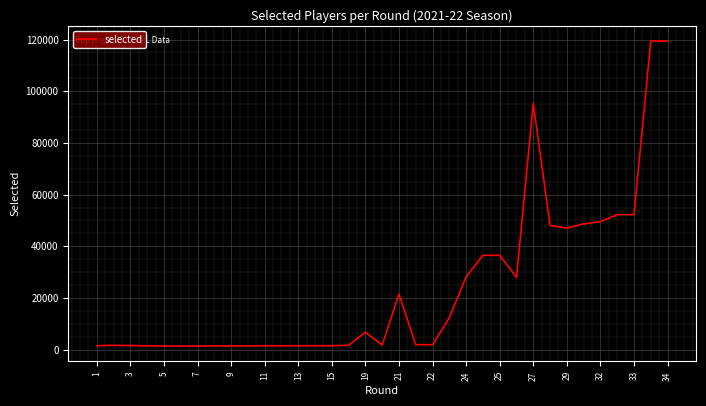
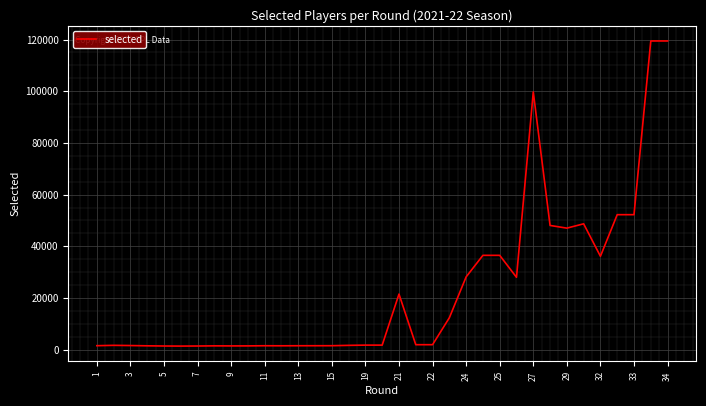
19: 7000 -> 2000
27: 95000 -> 100000
32: 50000 -> 36000
